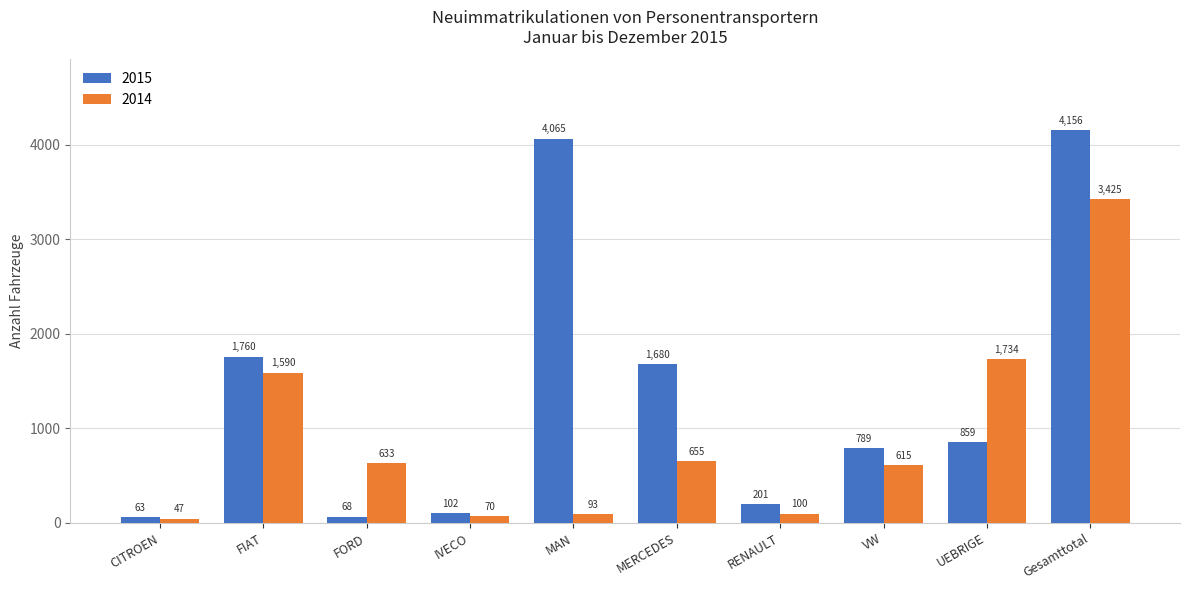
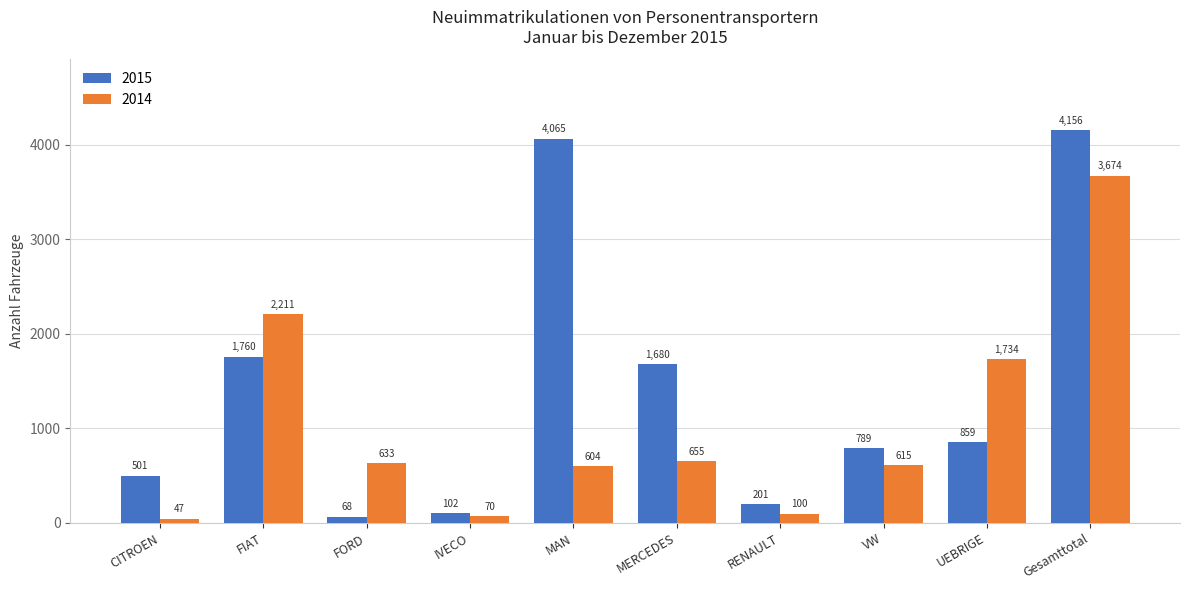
2015, CITROEN: 63 -> 501
2014, FIAT: 1,590 -> 2,211
2014, MAN: 93 -> 604
2014, Gesamttotal: 3,425 -> 3,674
